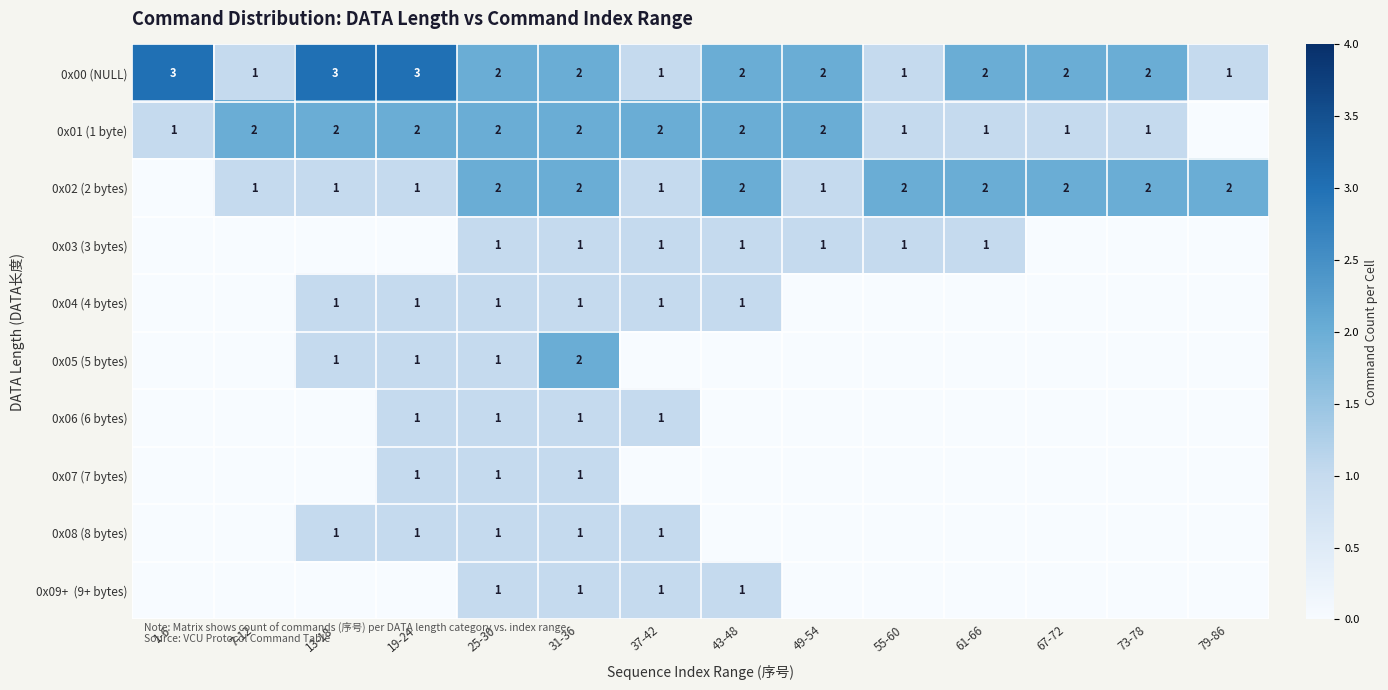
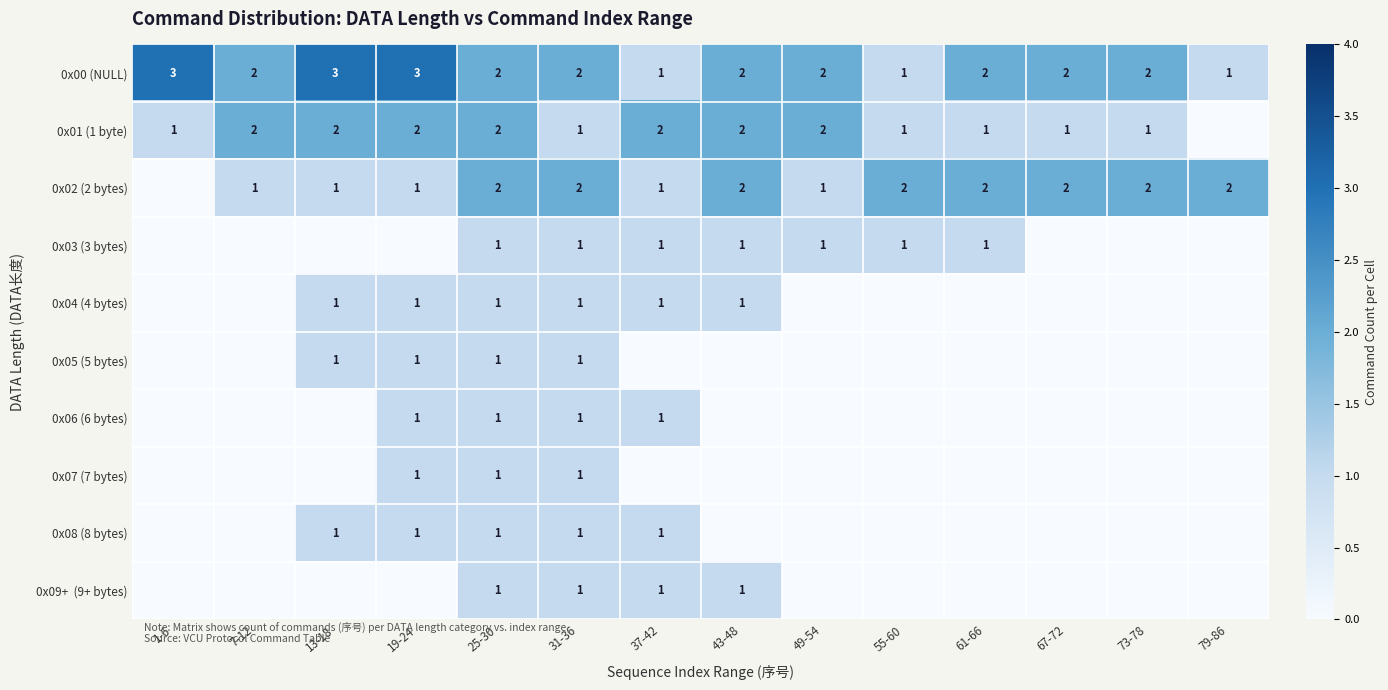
0x00 (NULL), 7-12: 1 -> 2
0x01 (1 byte), 31-36: 2 -> 1
0x05 (5 bytes), 31-36: 2 -> 1
